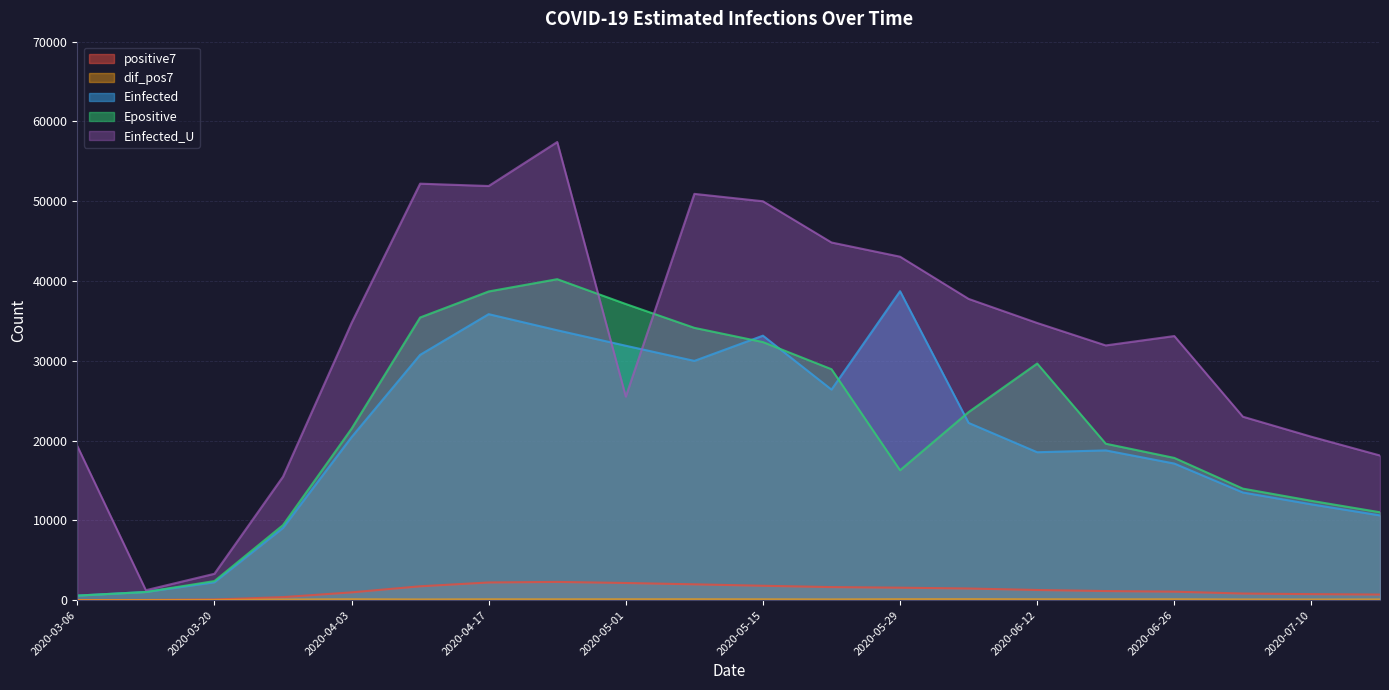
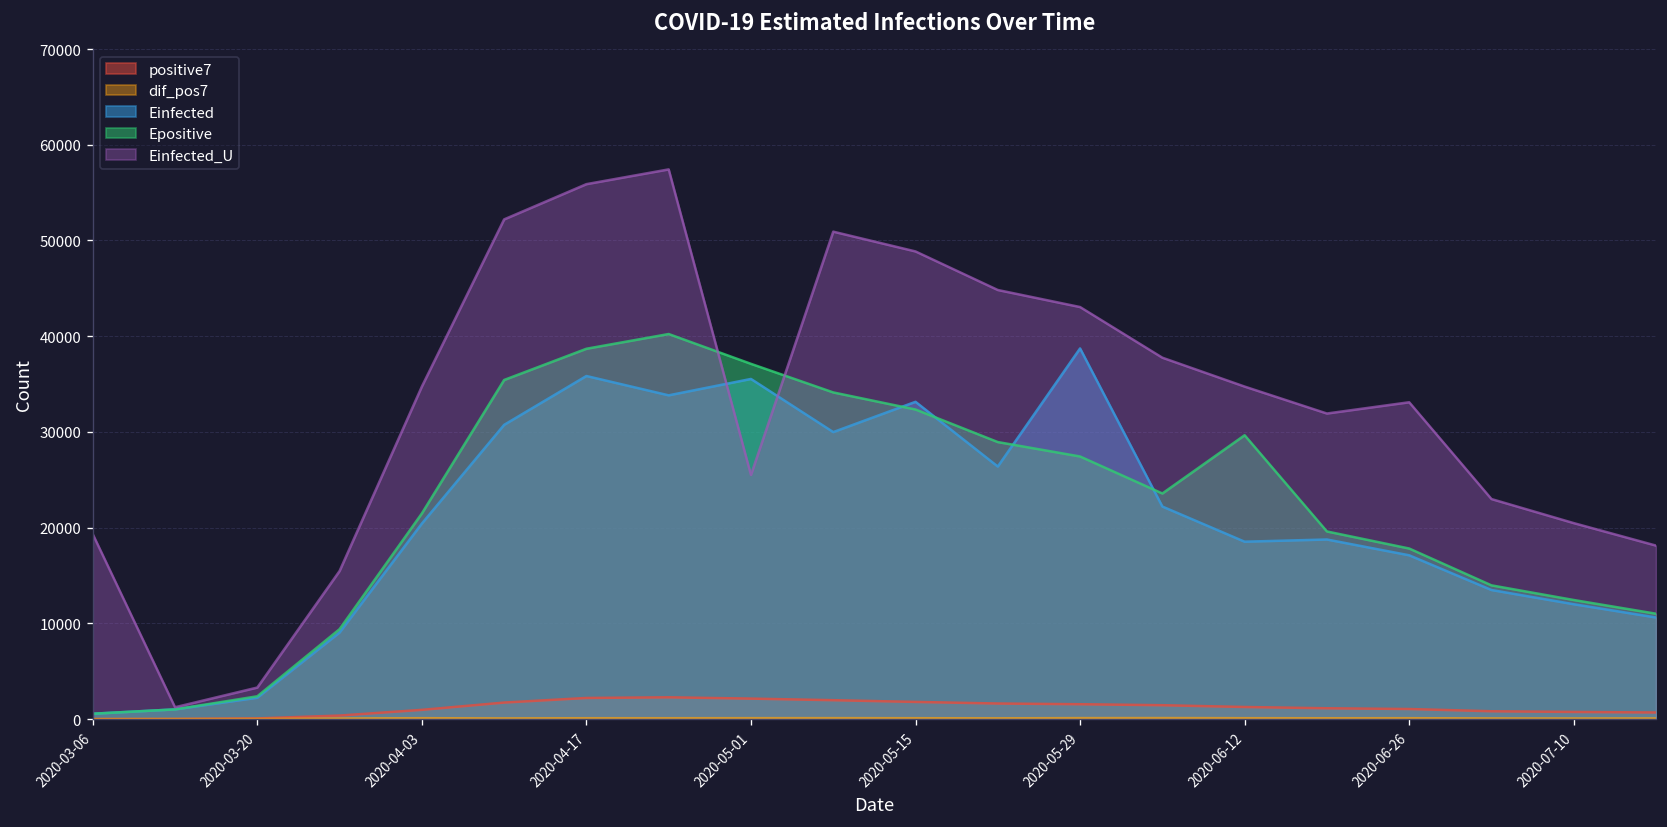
Einfected_U, 2020-04-17: 52000 -> 56000
Einfected, 2020-05-01: 32000 -> 36000
Einfected_U, 2020-05-15: 50000 -> 49000
Epositive, 2020-05-29: 16000 -> 27000
